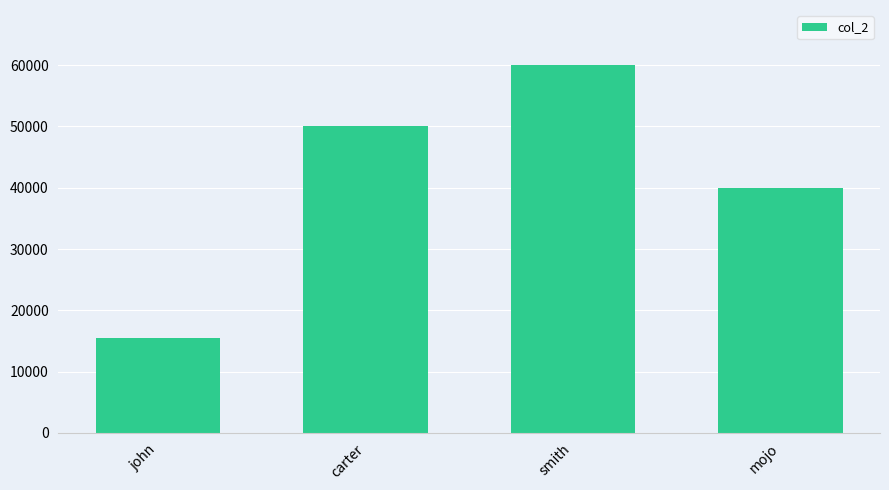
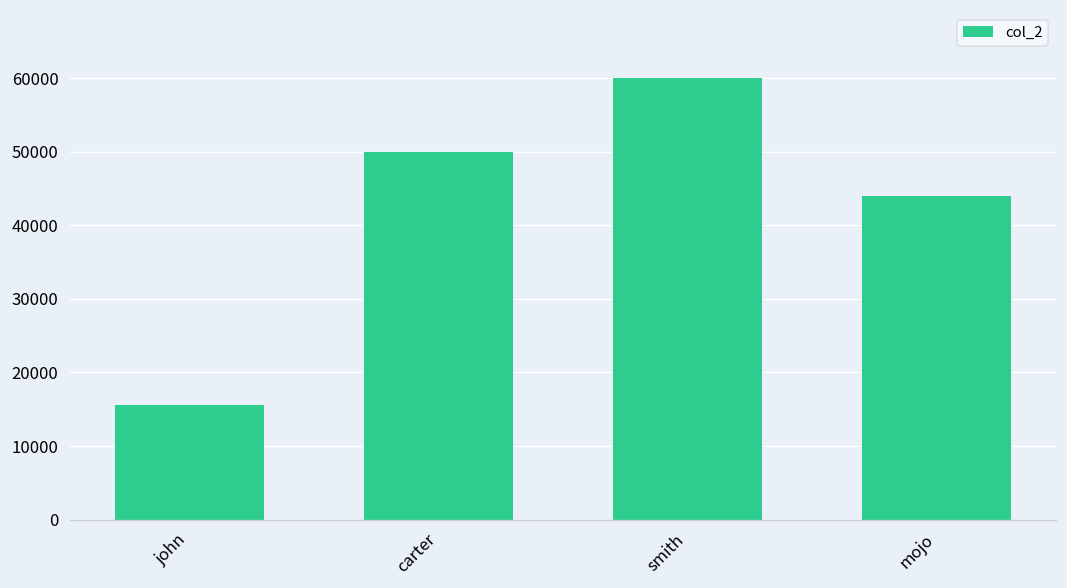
mojo: 40000 -> 44000
